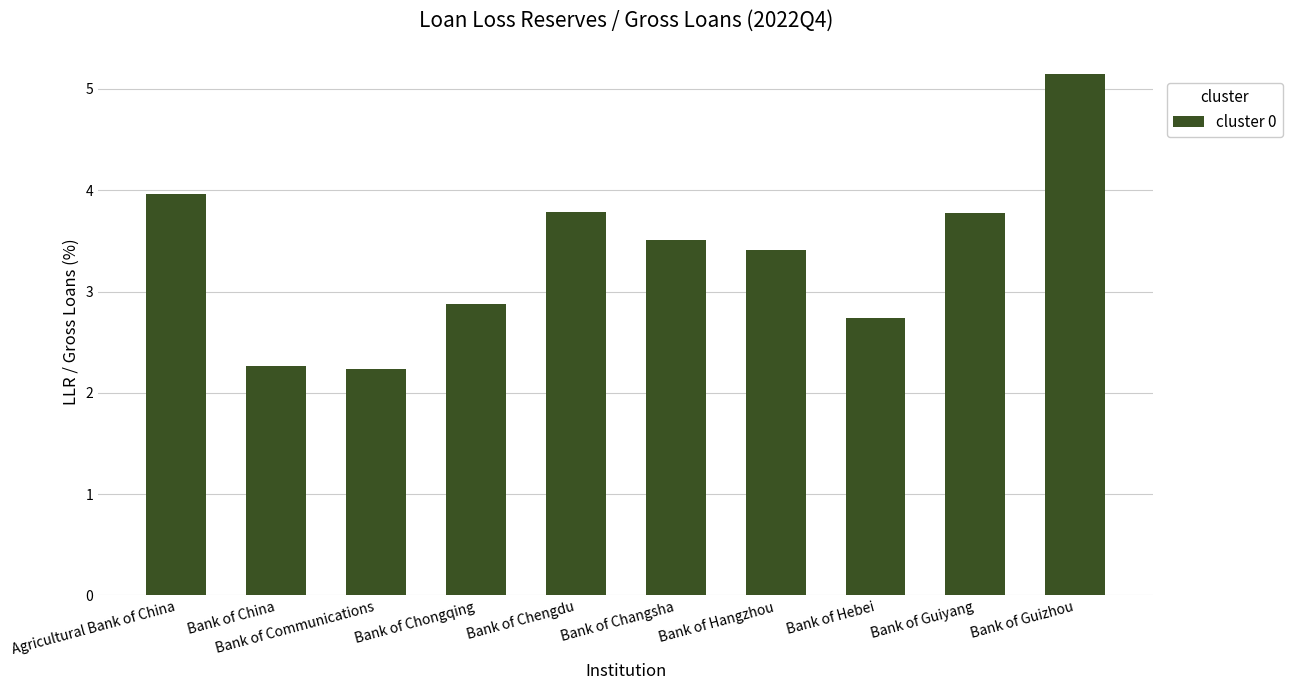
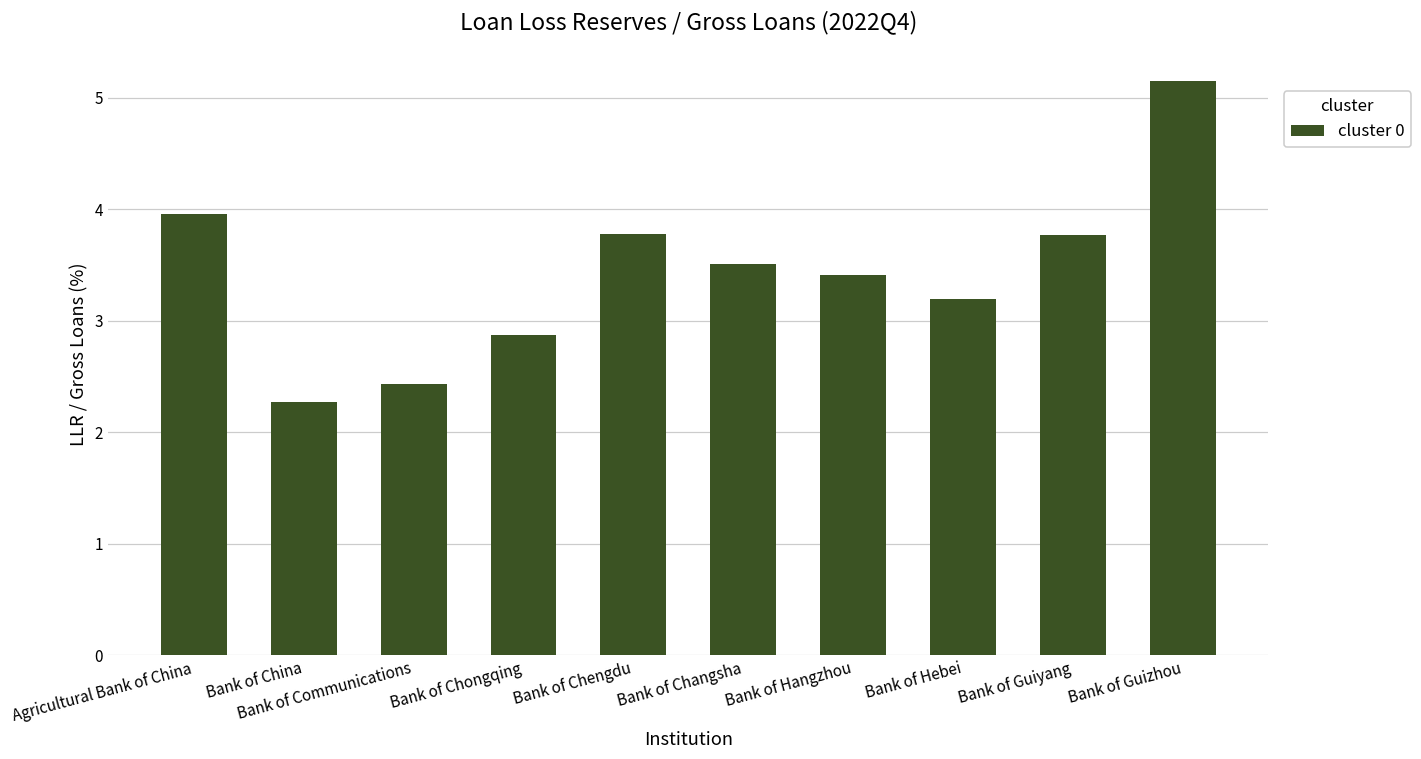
Bank of Communications: 2.23 -> 2.43
Bank of Hebei: 2.74 -> 3.19
